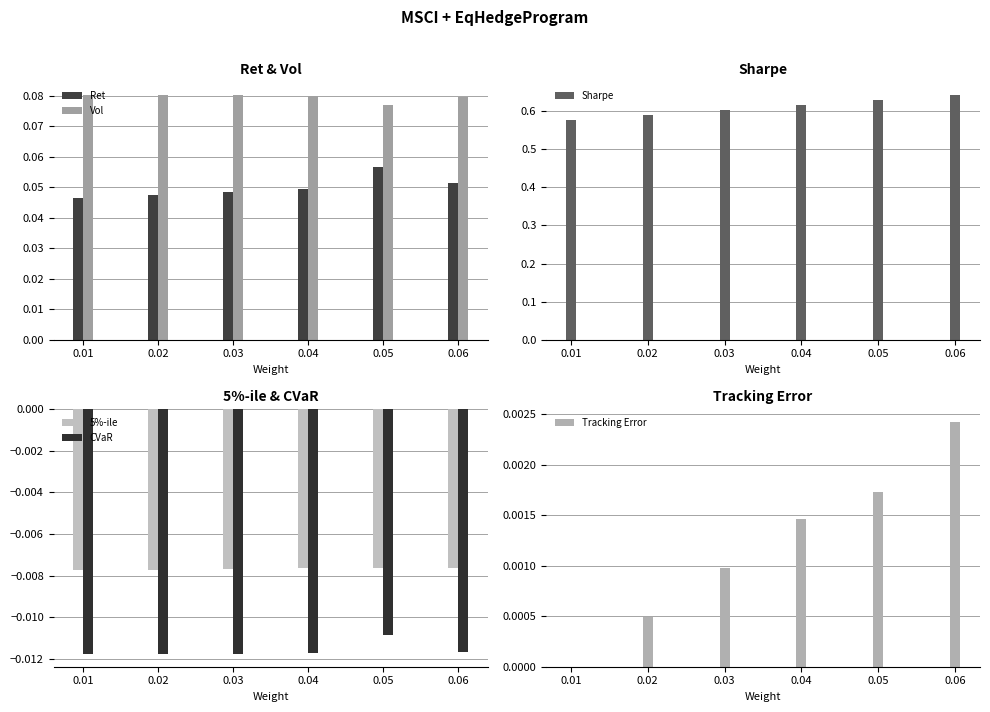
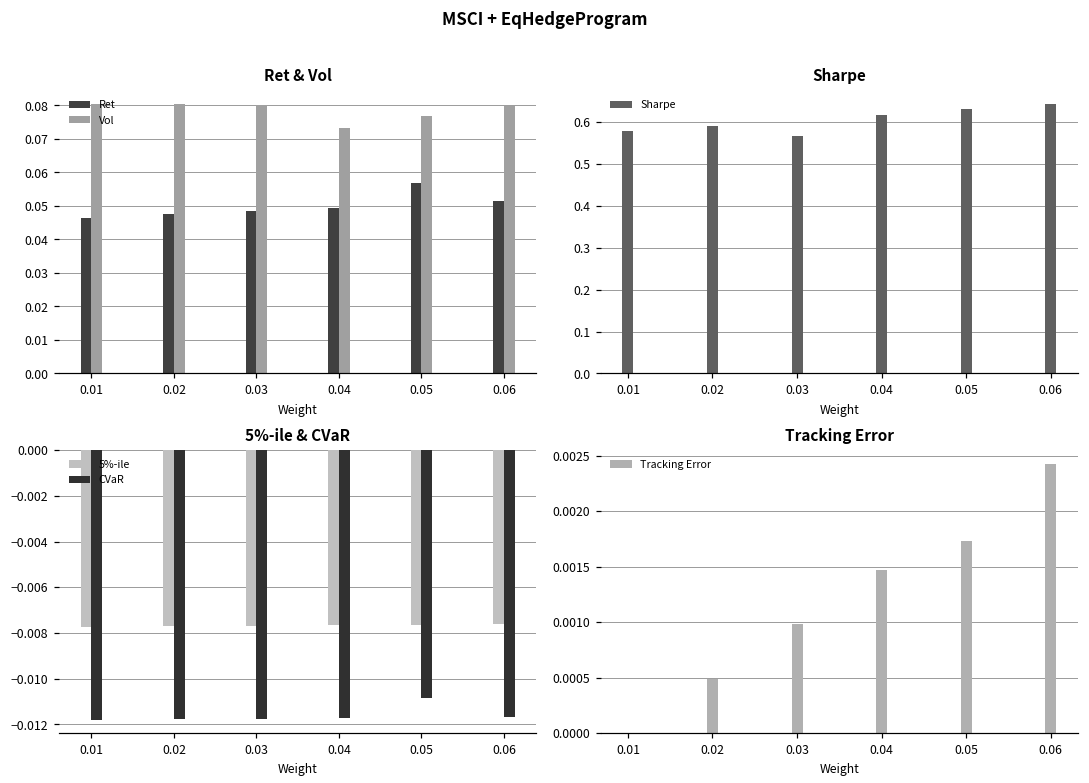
Ret & Vol, Vol, 0.04: 0.080 -> 0.073
Sharpe, 0.03: 0.60 -> 0.57
